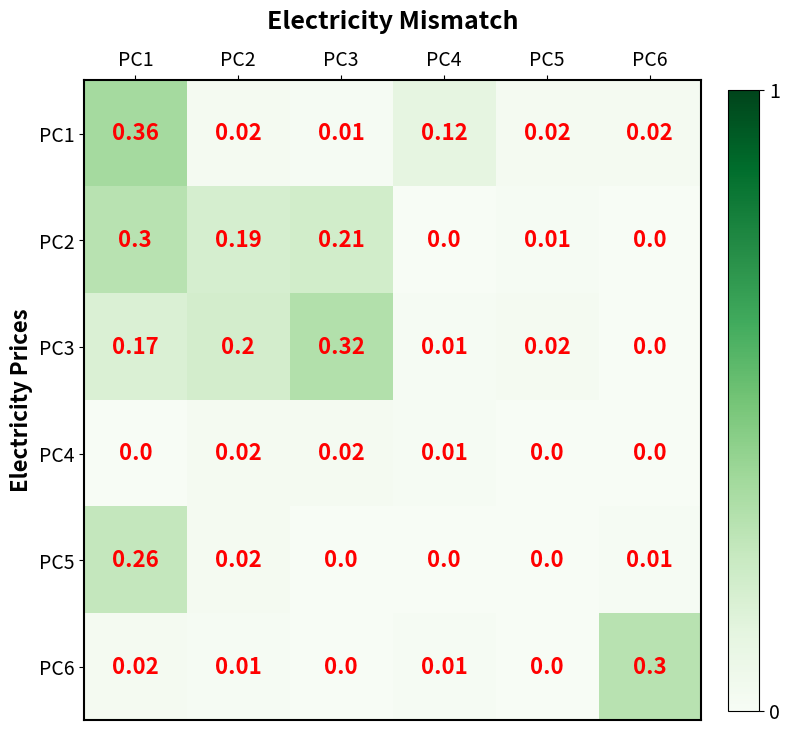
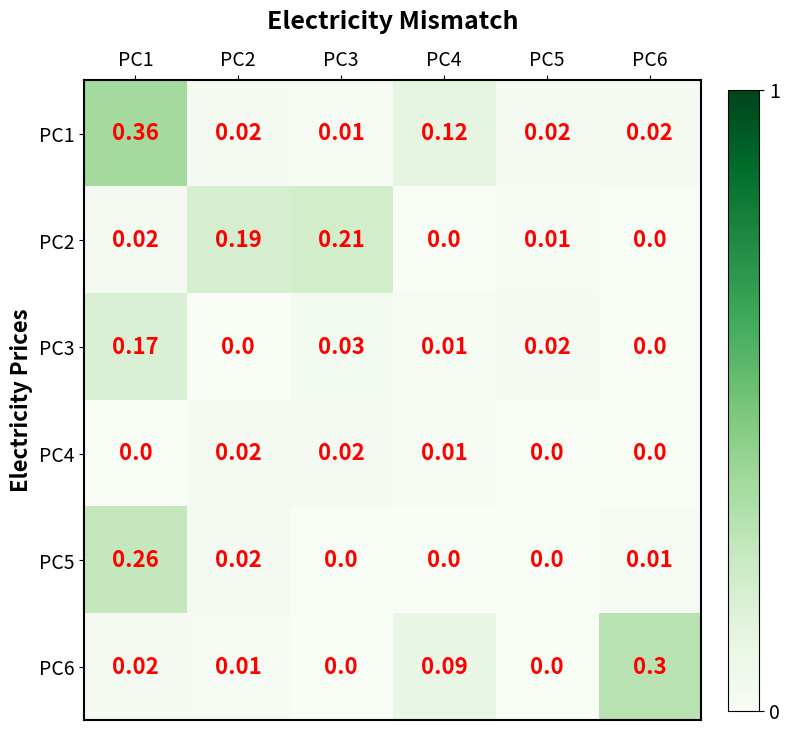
PC2, PC1: 0.3 -> 0.02
PC3, PC2: 0.2 -> 0.0
PC3, PC3: 0.32 -> 0.03
PC6, PC4: 0.01 -> 0.09
